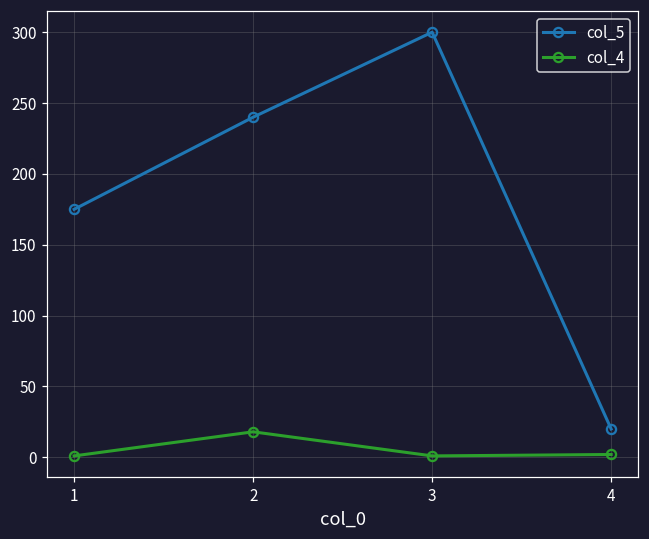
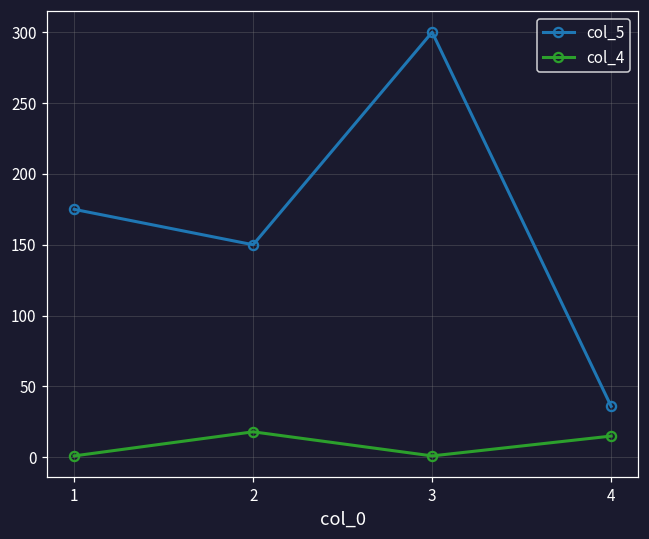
col_5, 2: 240 -> 150
col_5, 4: 20 -> 36
col_4, 4: 2 -> 15
